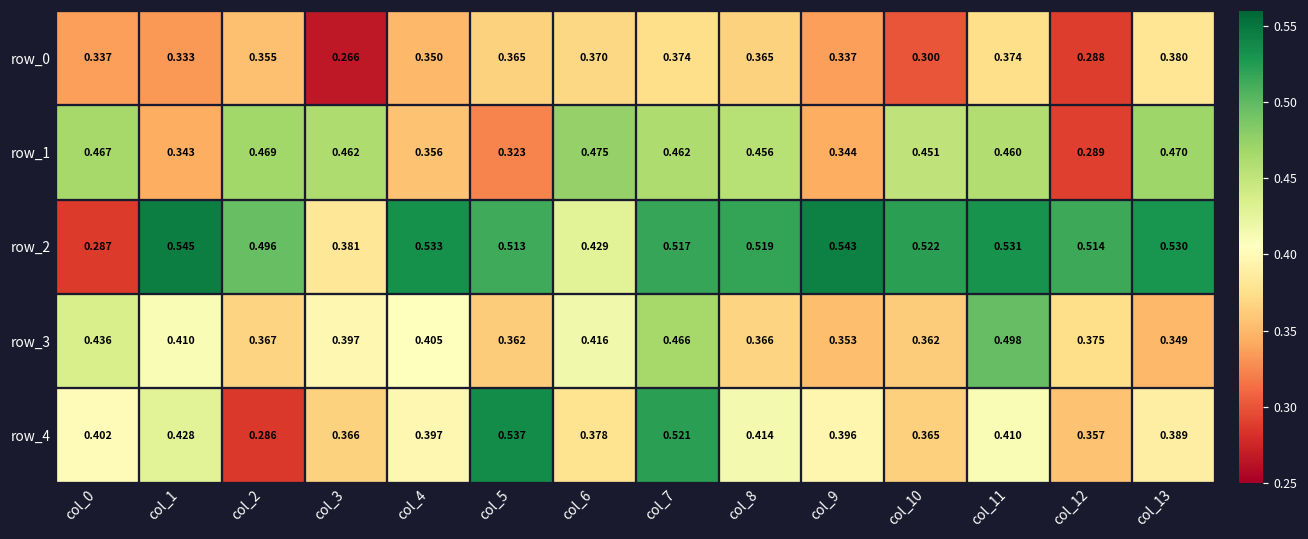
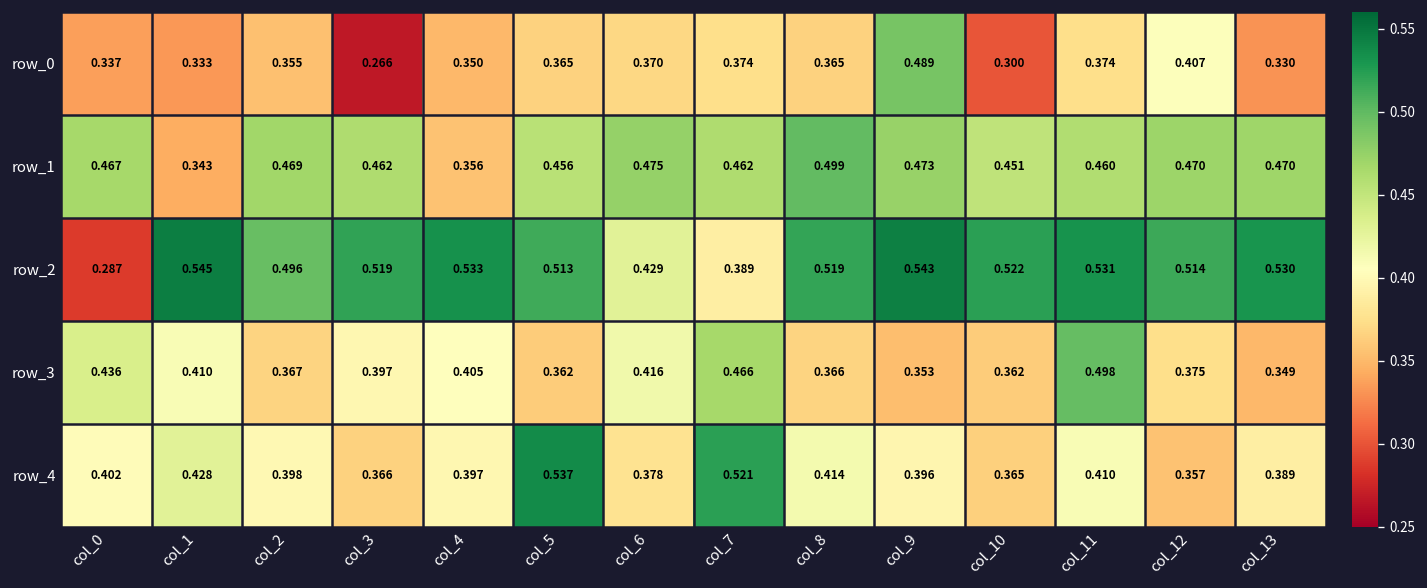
row_0, col_9: 0.337 -> 0.489
row_0, col_12: 0.288 -> 0.407
row_0, col_13: 0.380 -> 0.330
row_1, col_5: 0.323 -> 0.456
row_1, col_8: 0.456 -> 0.499
row_1, col_9: 0.344 -> 0.473
row_1, col_12: 0.289 -> 0.470
row_2, col_3: 0.381 -> 0.519
row_2, col_7: 0.517 -> 0.389
row_4, col_2: 0.286 -> 0.398
